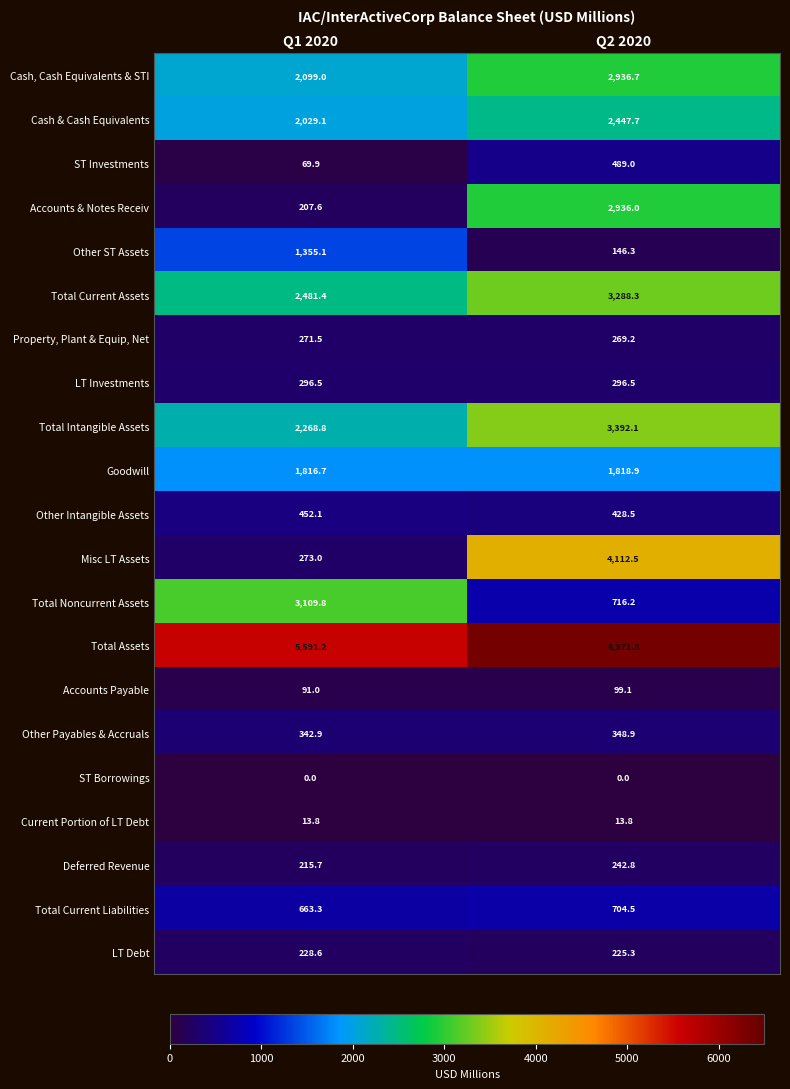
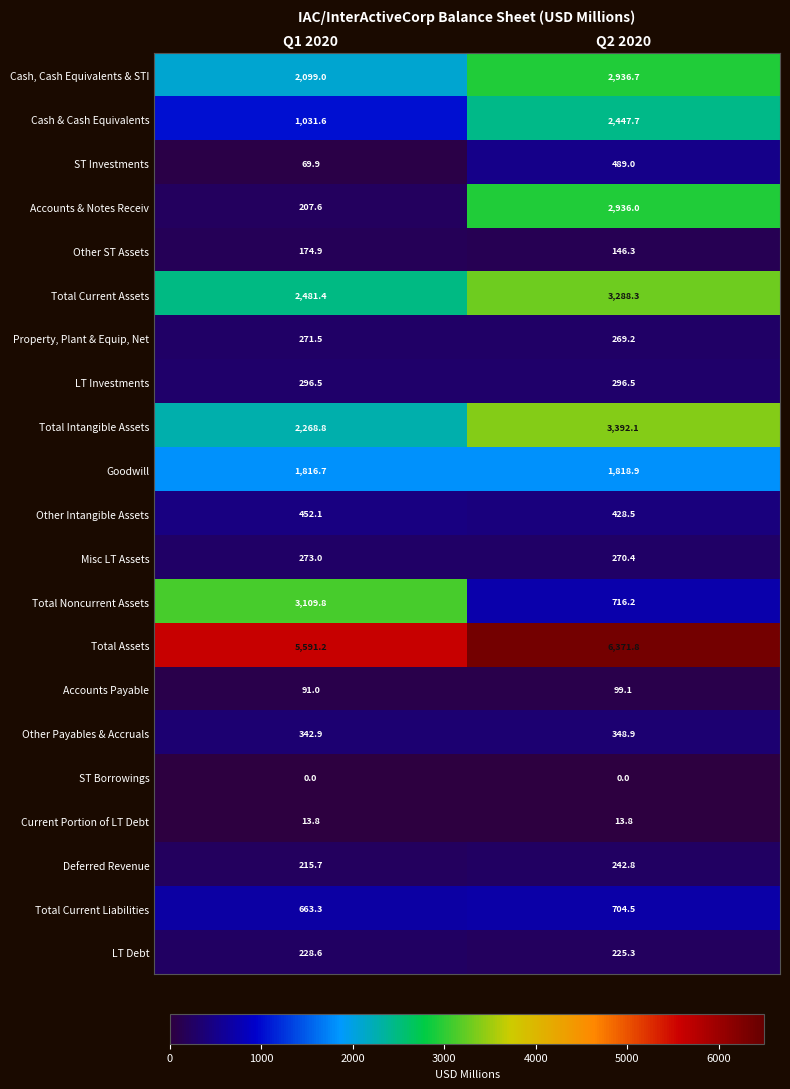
Cash & Cash Equivalents, Q1 2020: 2,029.1 -> 1,031.6
Other ST Assets, Q1 2020: 1,355.1 -> 174.9
Misc LT Assets, Q2 2020: 4,112.5 -> 270.4
